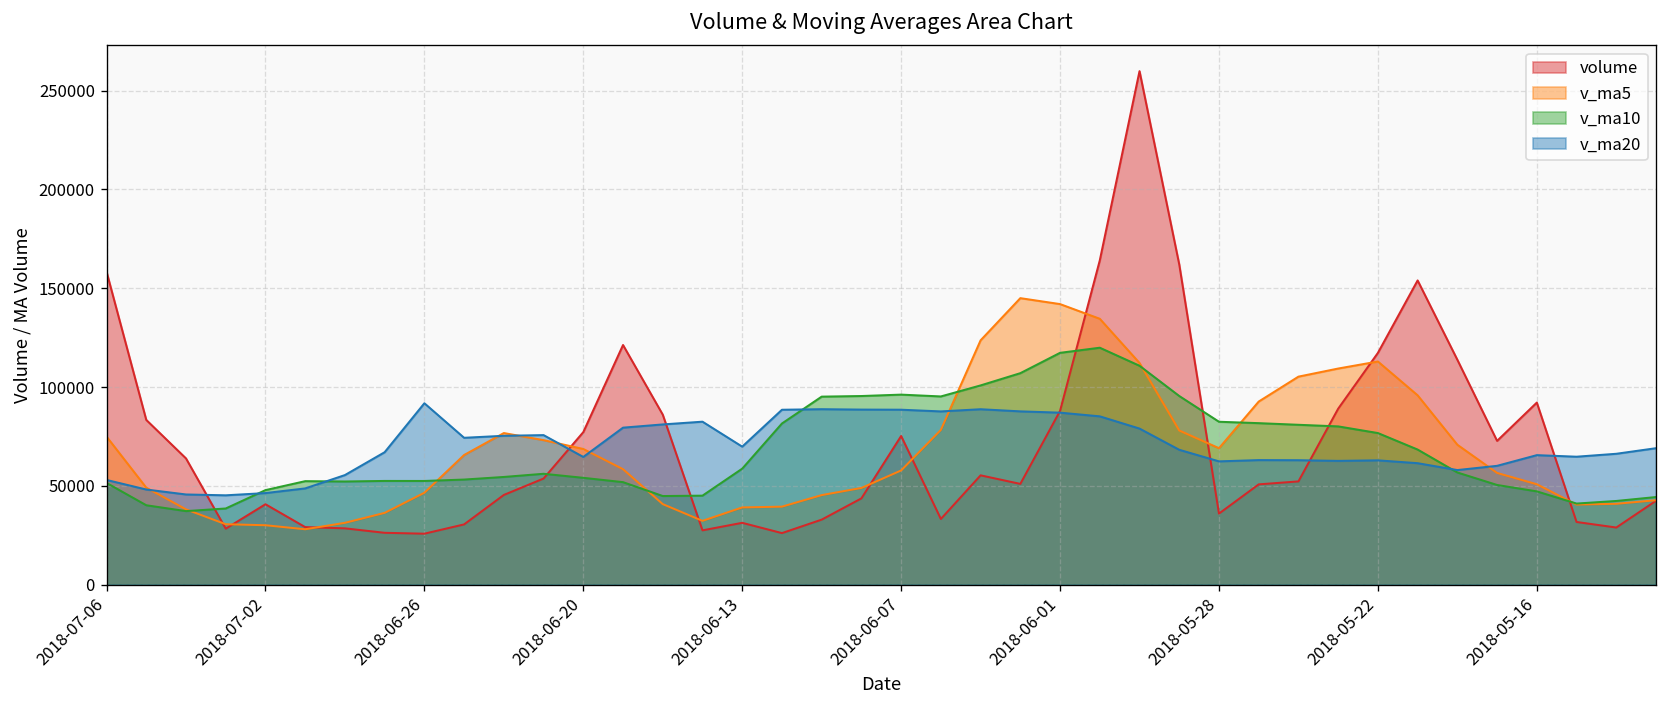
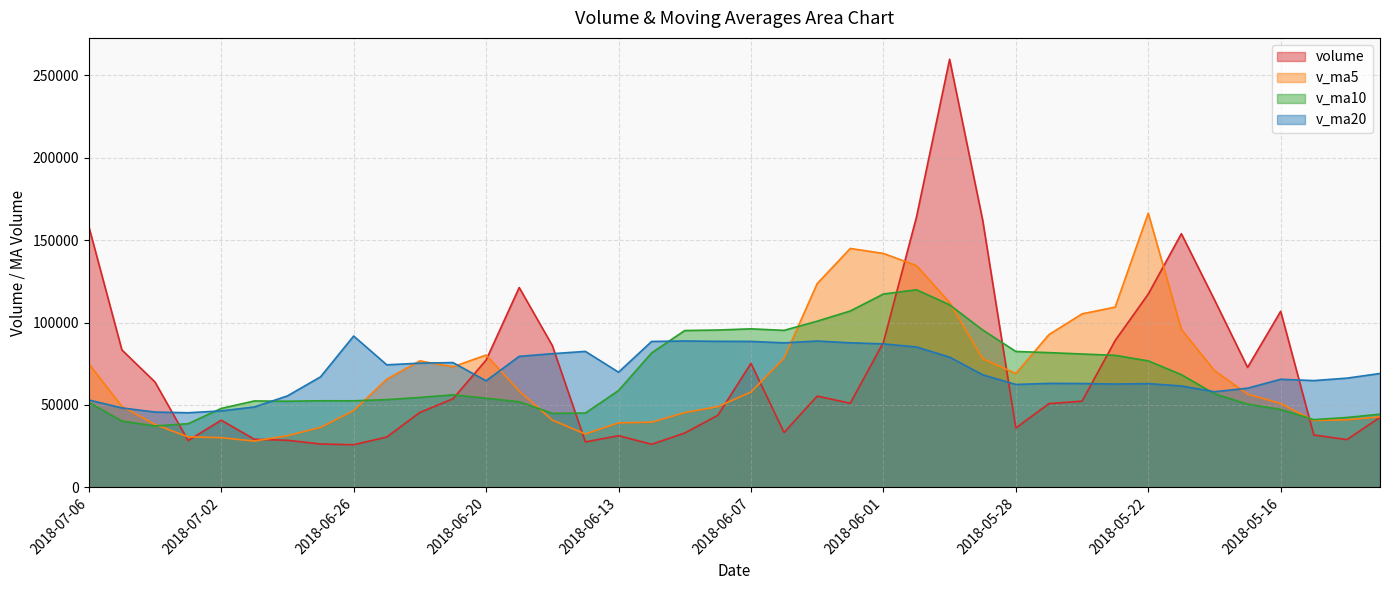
v_ma5, 2018-06-20: 69000 -> 80000
v_ma5, 2018-05-22: 113000 -> 166000
volume, 2018-05-16: 92000 -> 107000
